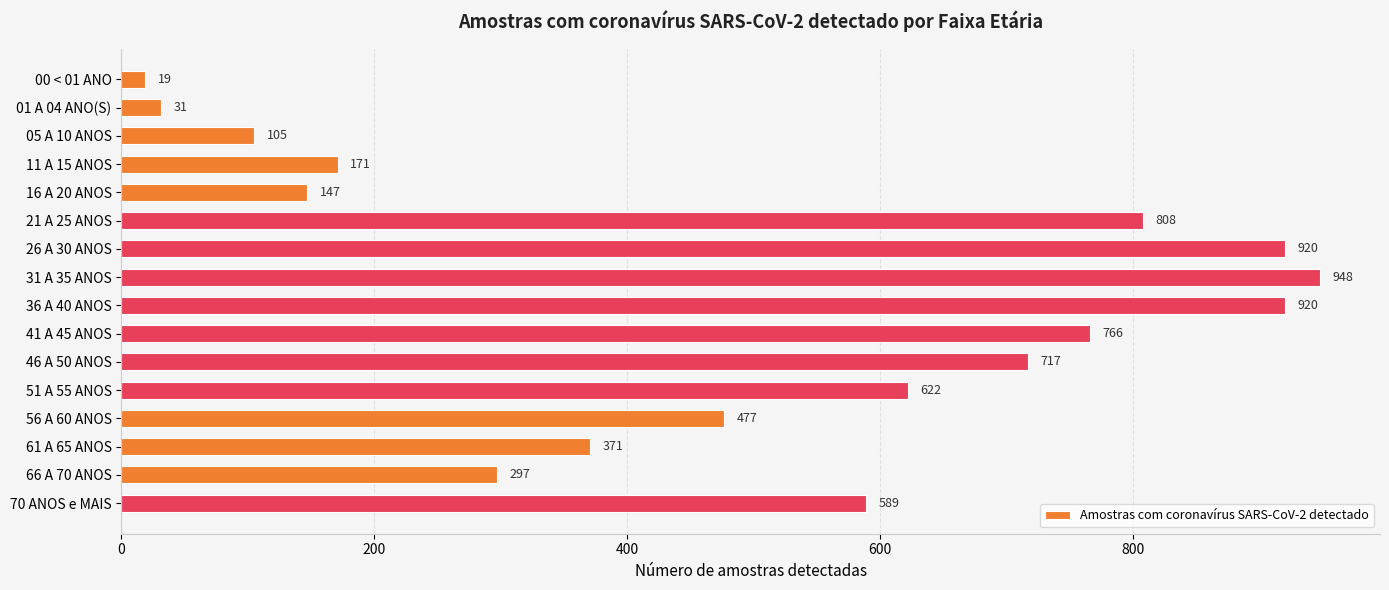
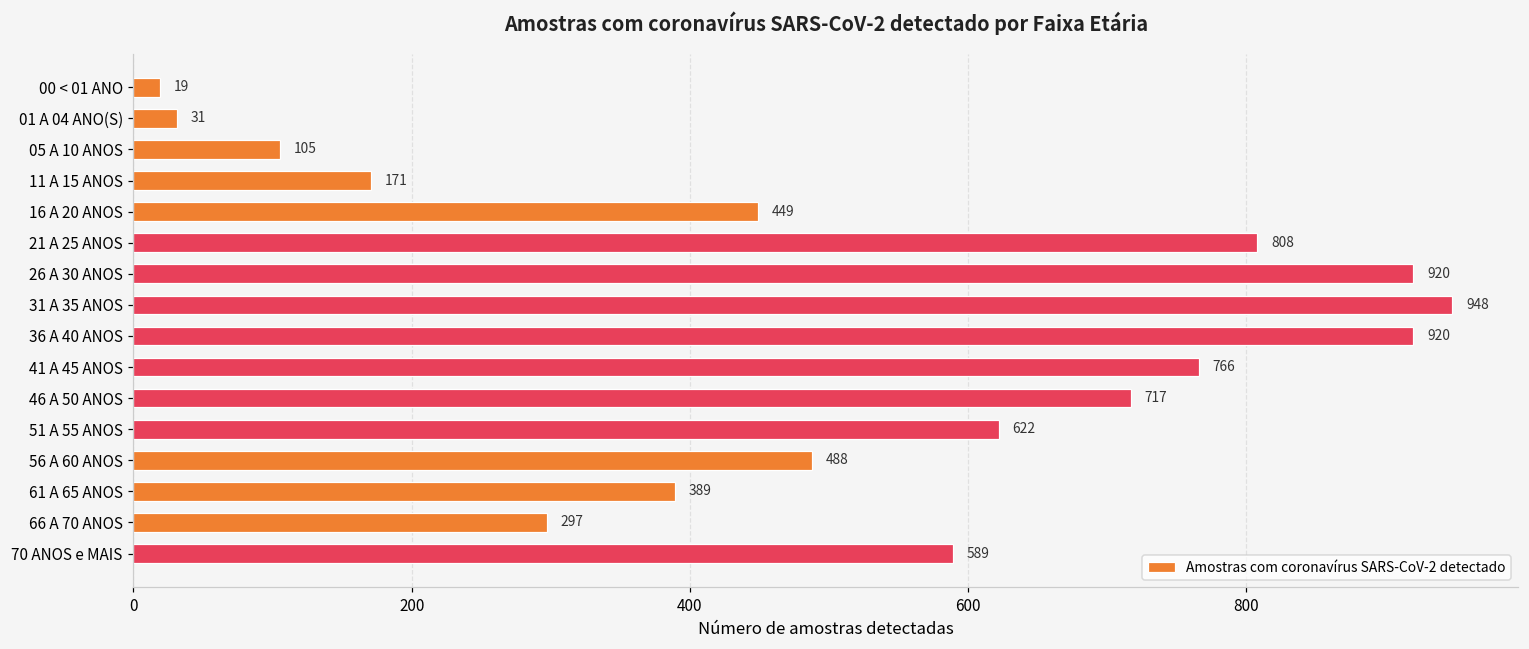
16 A 20 ANOS: 147 -> 449
56 A 60 ANOS: 477 -> 488
61 A 65 ANOS: 371 -> 389
